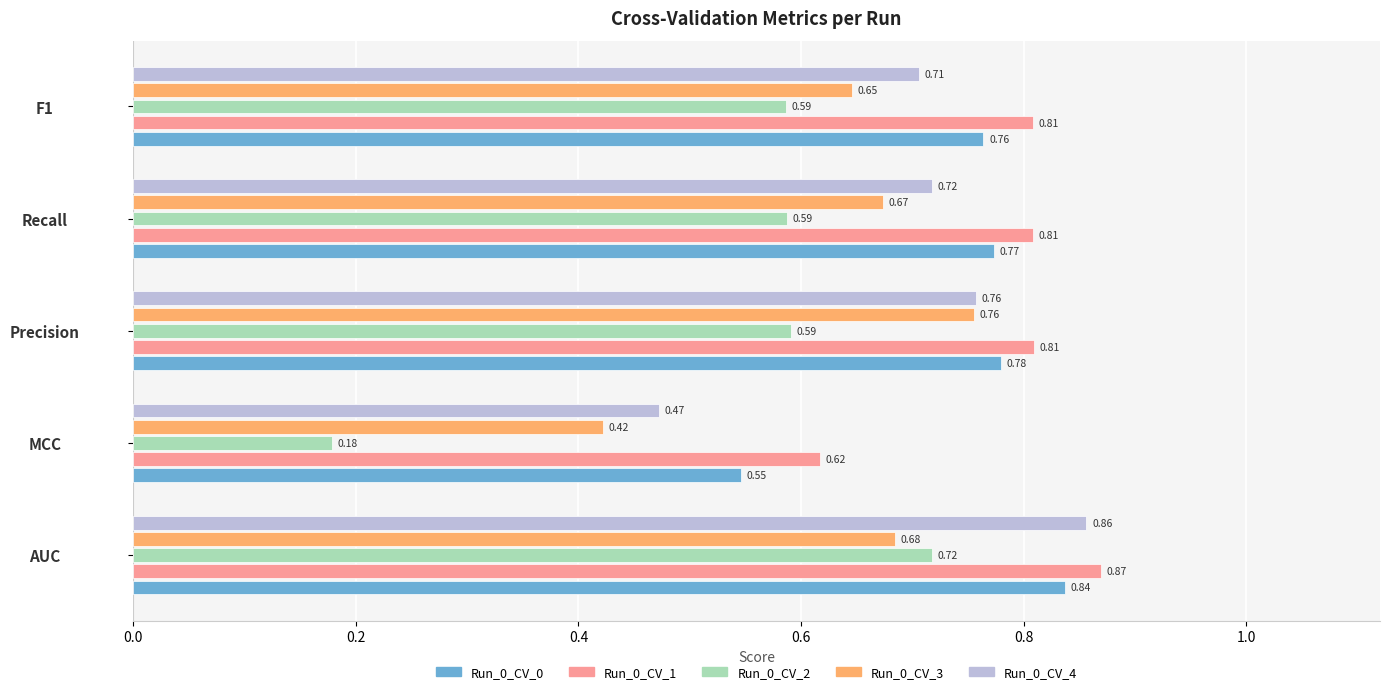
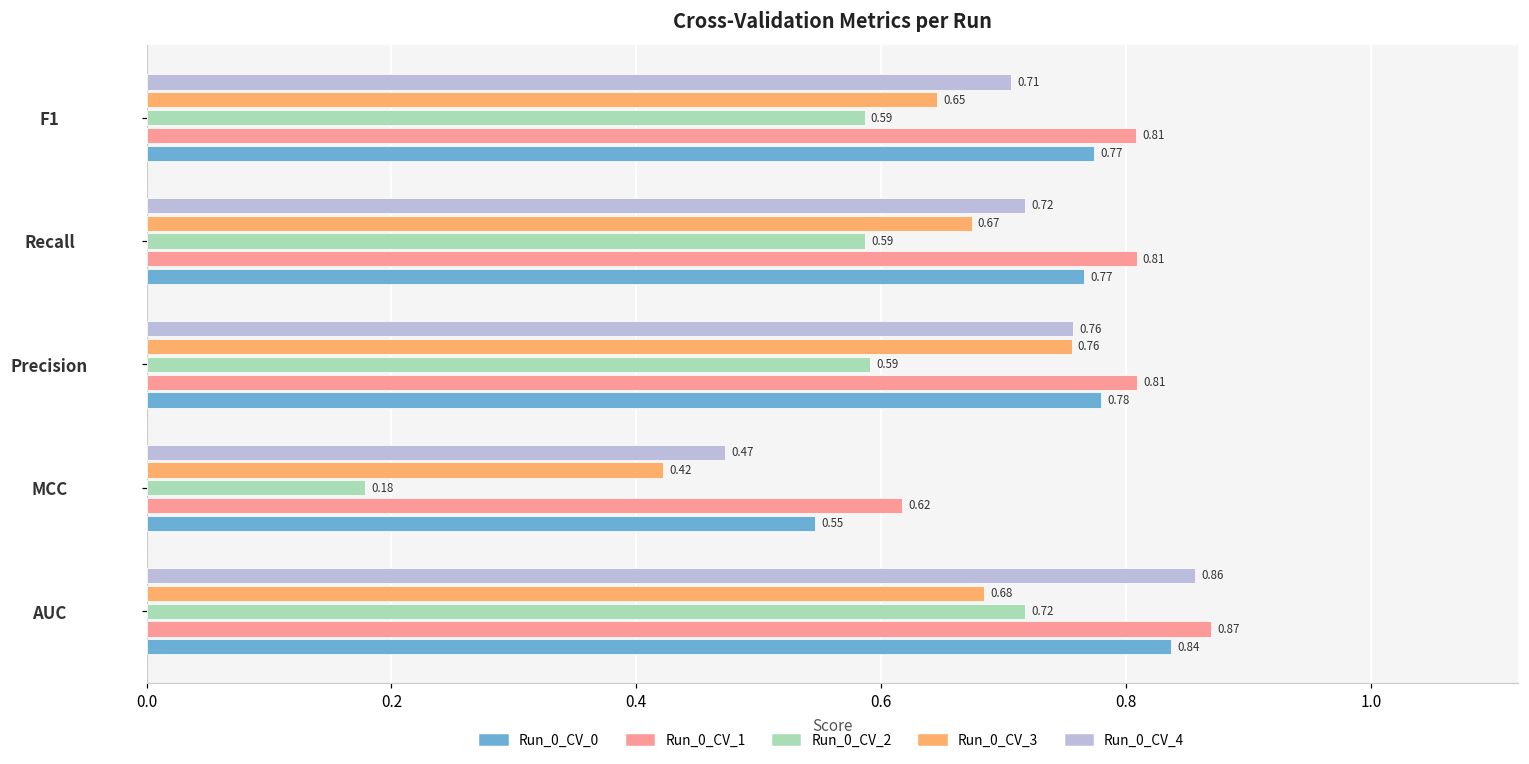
Run_0_CV_0, F1: 0.76 -> 0.77
Run_0_CV_0, Recall: 0.773 -> 0.766
